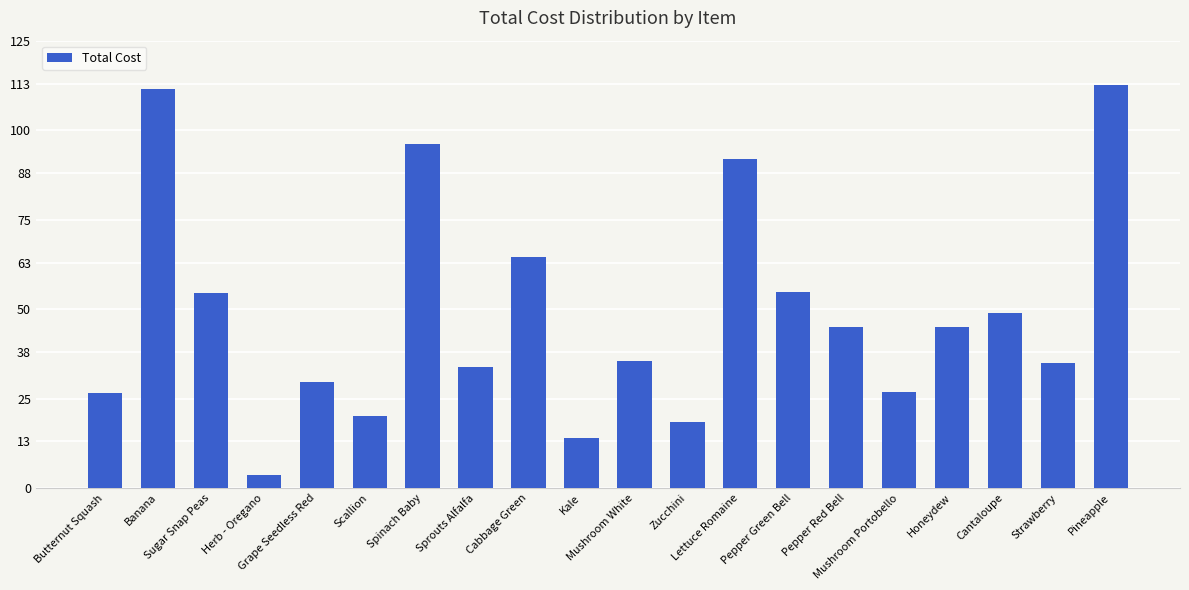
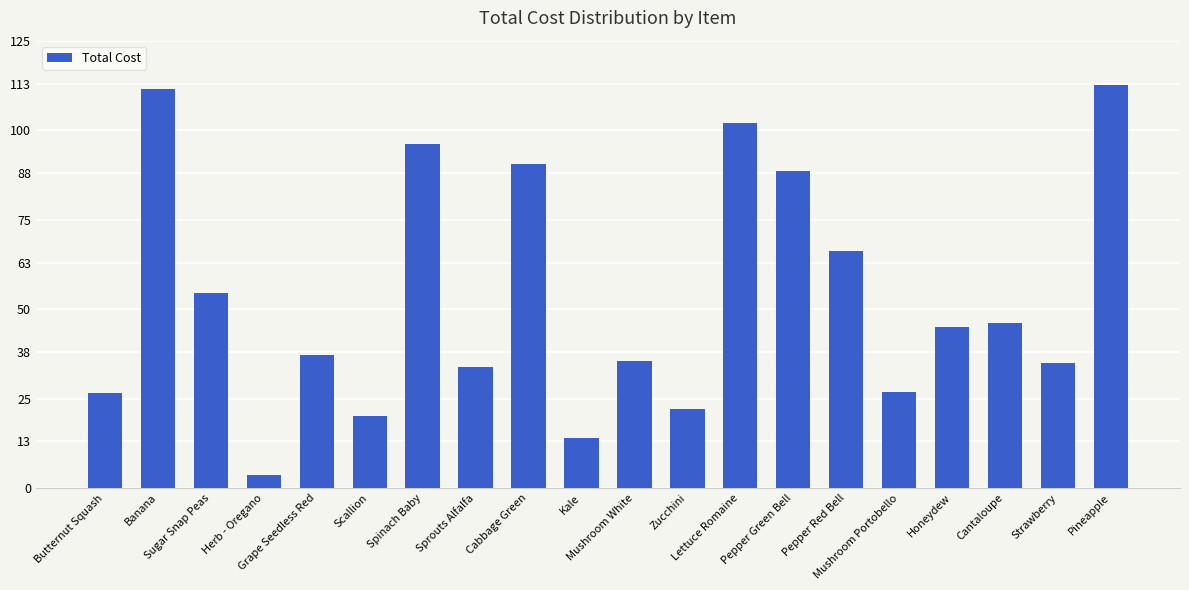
Grape Seedless Red: 30 -> 37
Cabbage Green: 65 -> 90
Zucchini: 19 -> 22
Lettuce Romaine: 92 -> 102
Pepper Green Bell: 55 -> 89
Pepper Red Bell: 45 -> 66
Cantaloupe: 49 -> 46
